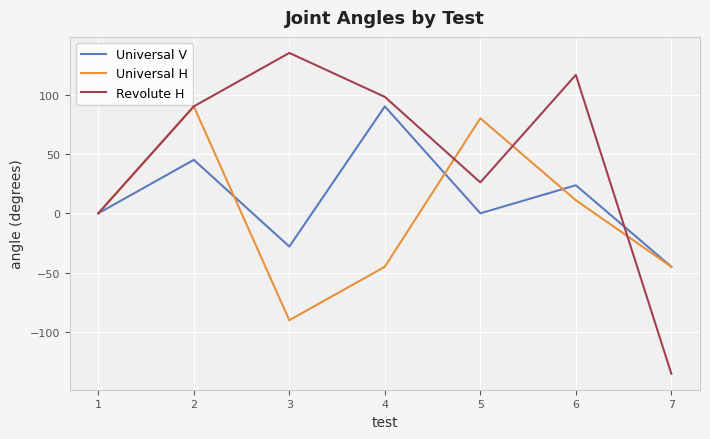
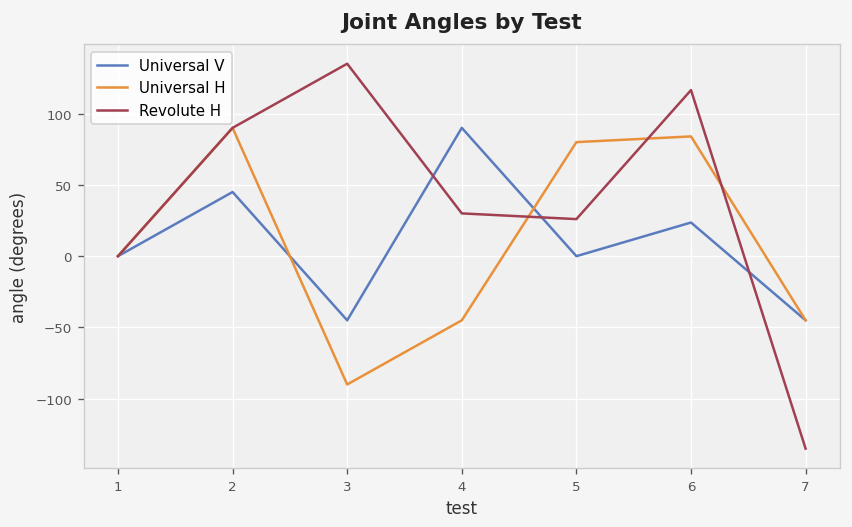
Universal V, 3: -28 -> -45
Revolute H, 4: 98 -> 30
Universal H, 6: 11 -> 84
